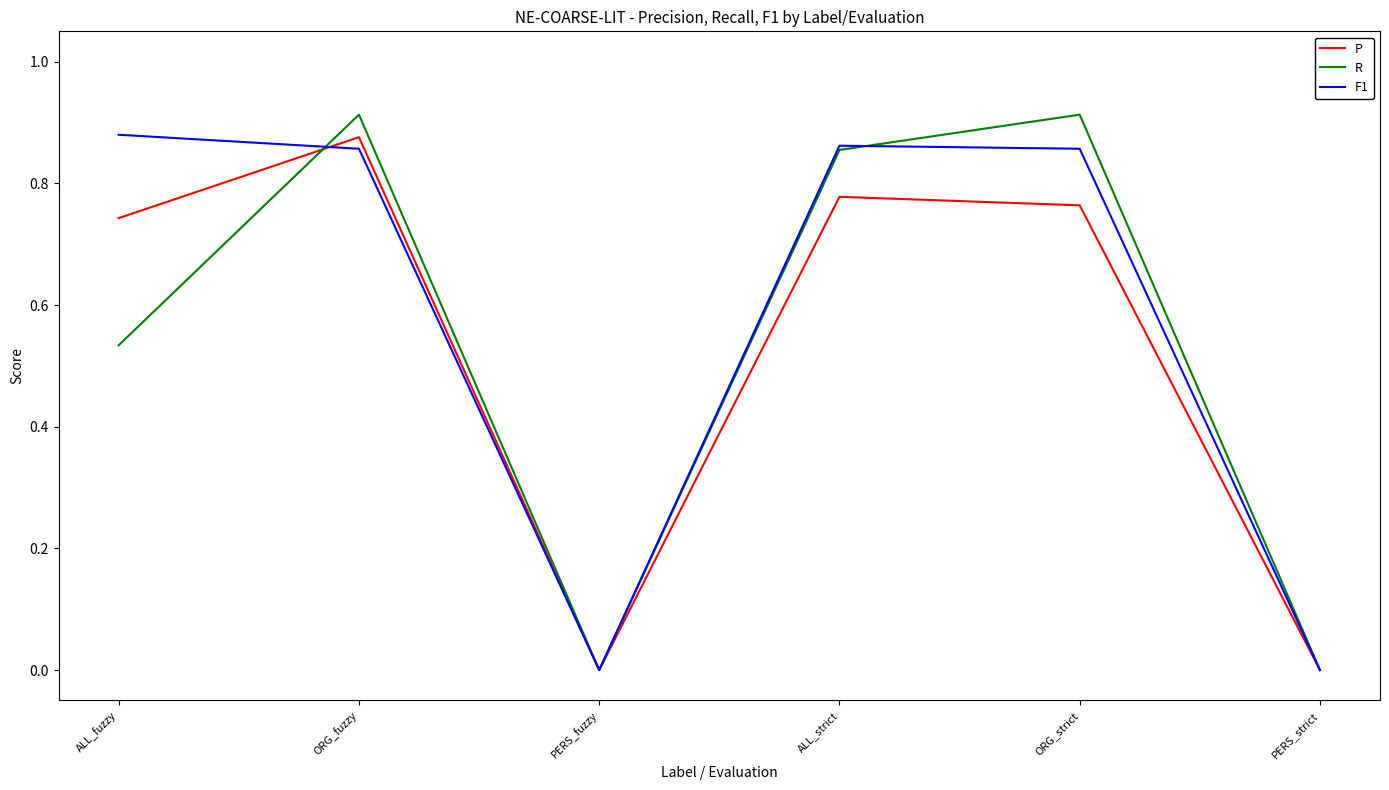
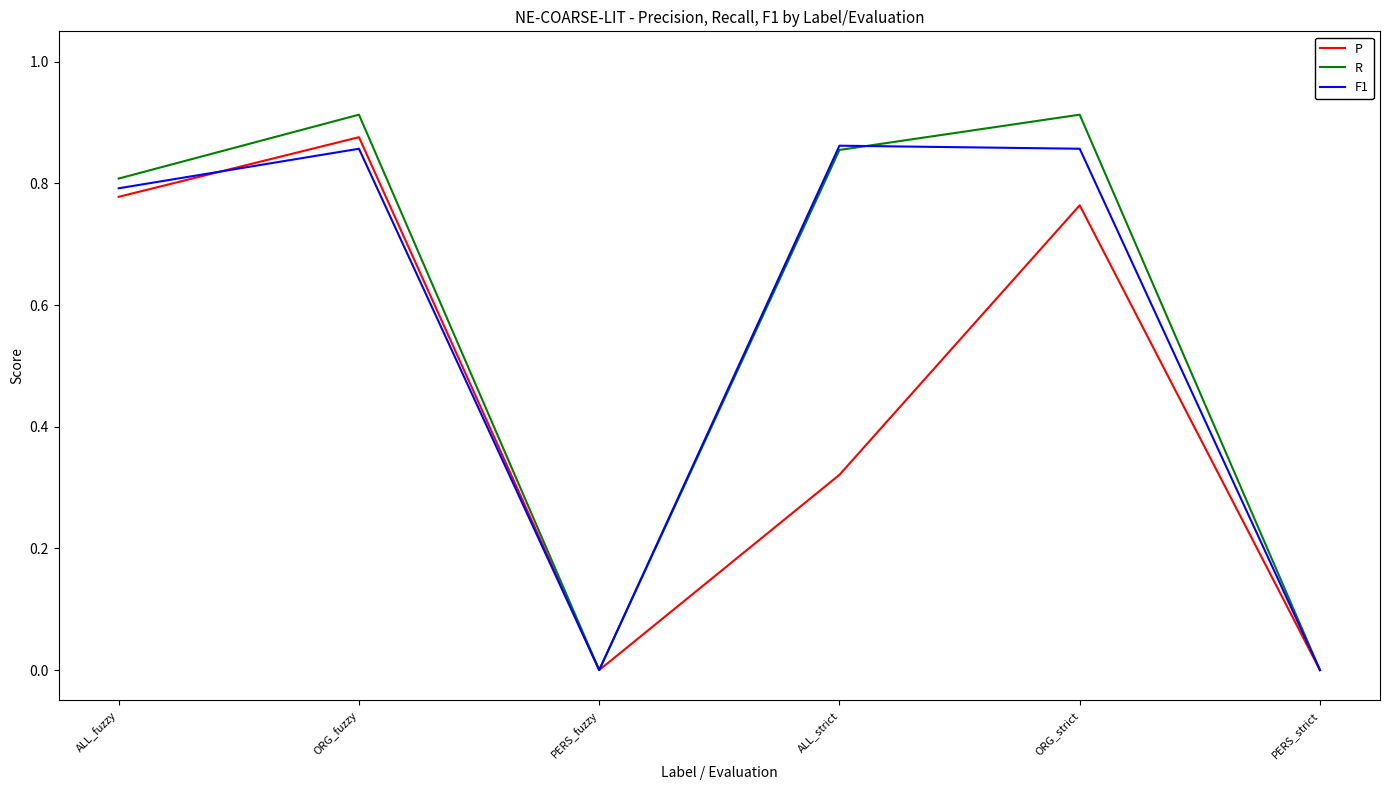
P, ALL_fuzzy: 0.74 -> 0.78
R, ALL_fuzzy: 0.53 -> 0.81
F1, ALL_fuzzy: 0.88 -> 0.79
P, ALL_strict: 0.78 -> 0.32
